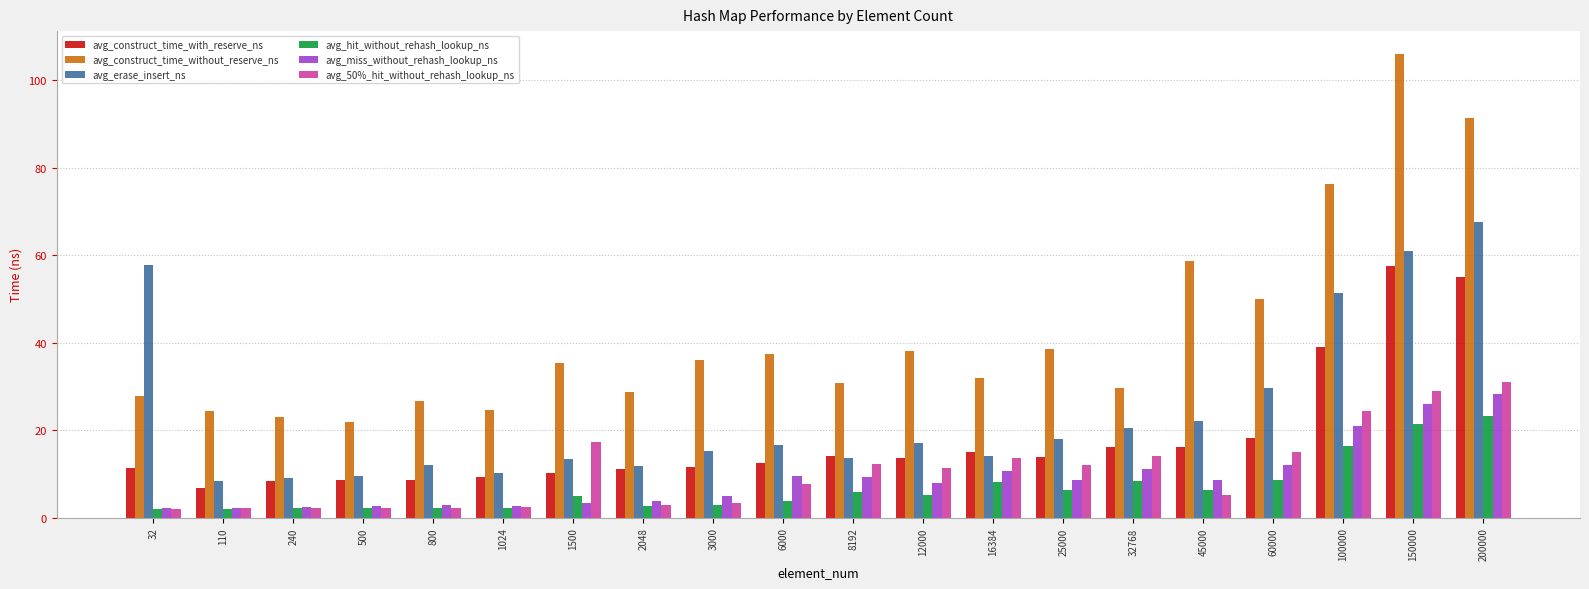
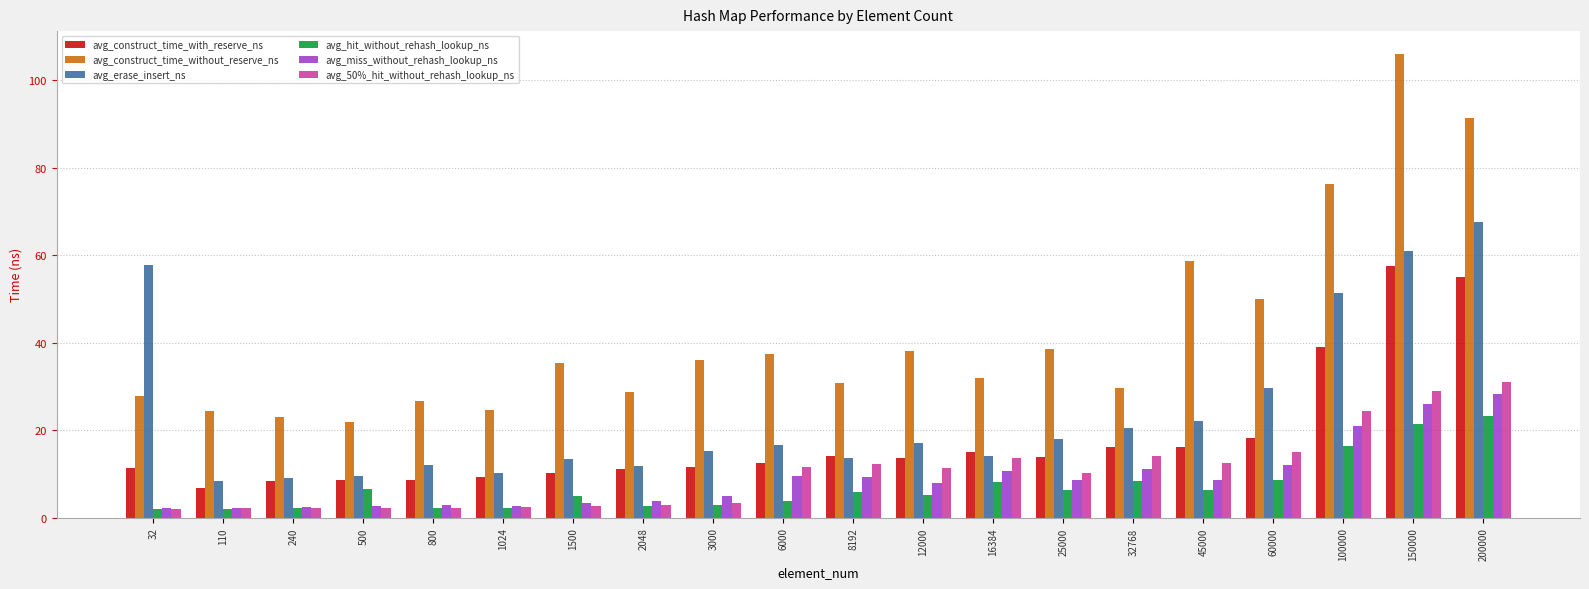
avg_hit_without_rehash_lookup_ns, 500: 2 -> 6
avg_50%_hit_without_rehash_lookup_ns, 1500: 17 -> 3
avg_50%_hit_without_rehash_lookup_ns, 6000: 8 -> 12
avg_50%_hit_without_rehash_lookup_ns, 25000: 12 -> 10
avg_50%_hit_without_rehash_lookup_ns, 45000: 5 -> 12
